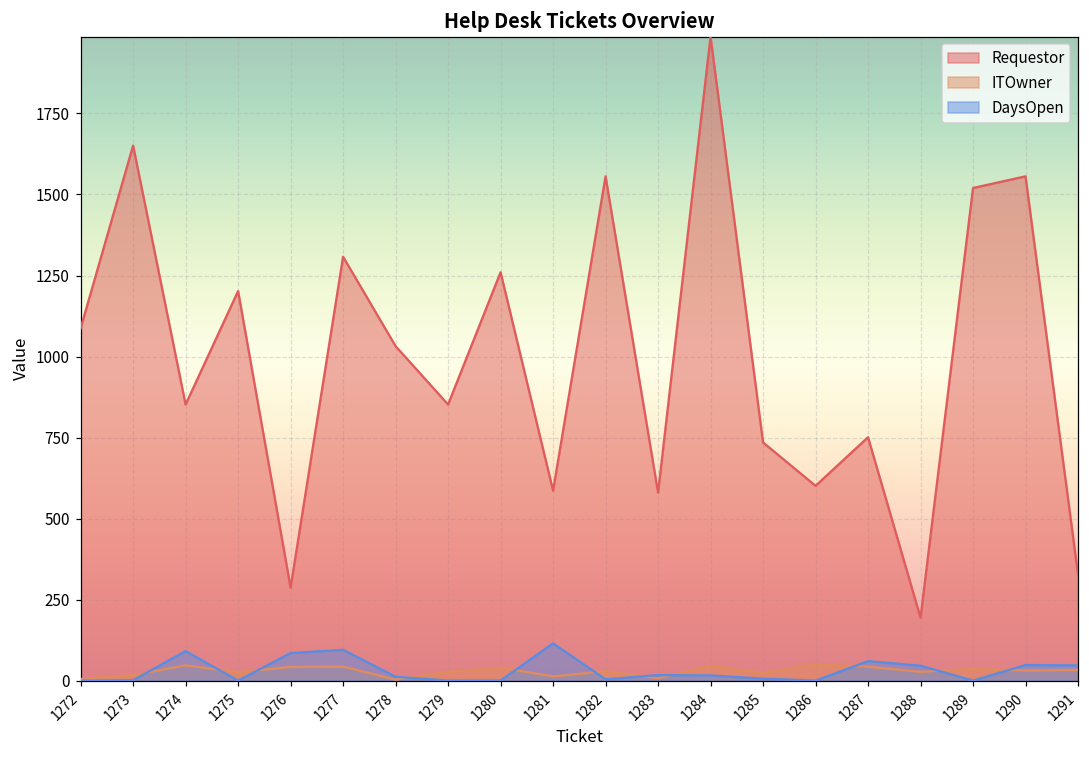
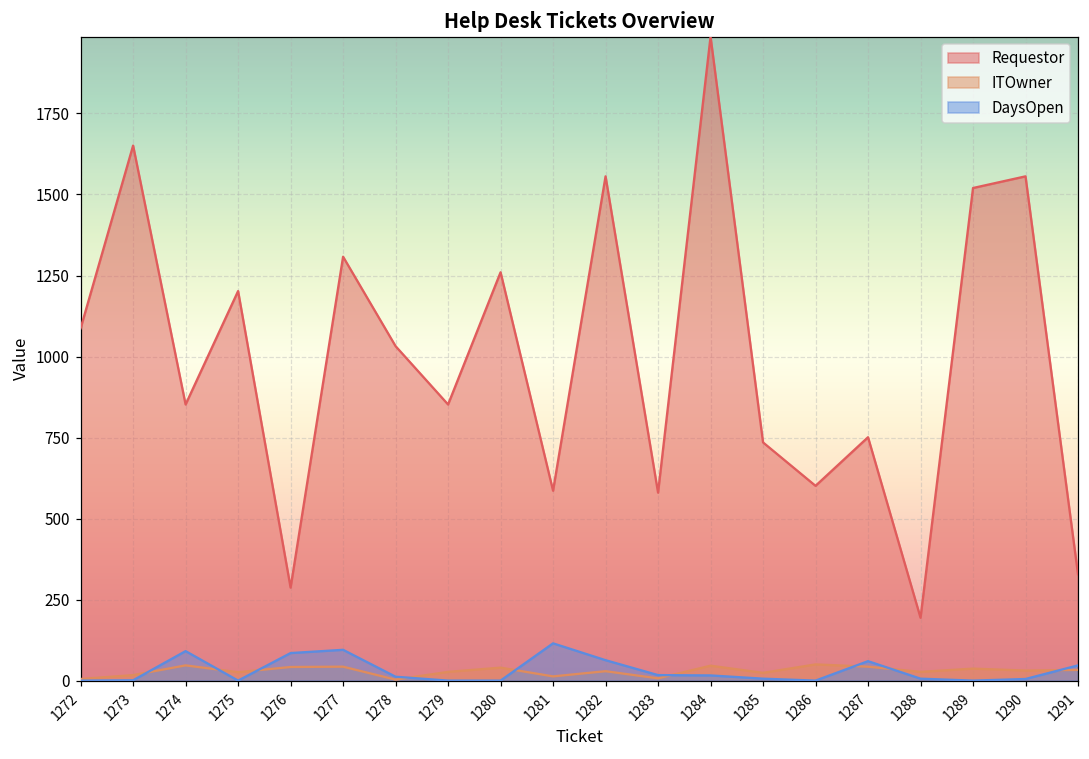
DaysOpen, 1282: 0 -> 60
DaysOpen, 1288: 50 -> 10
DaysOpen, 1290: 50 -> 10
